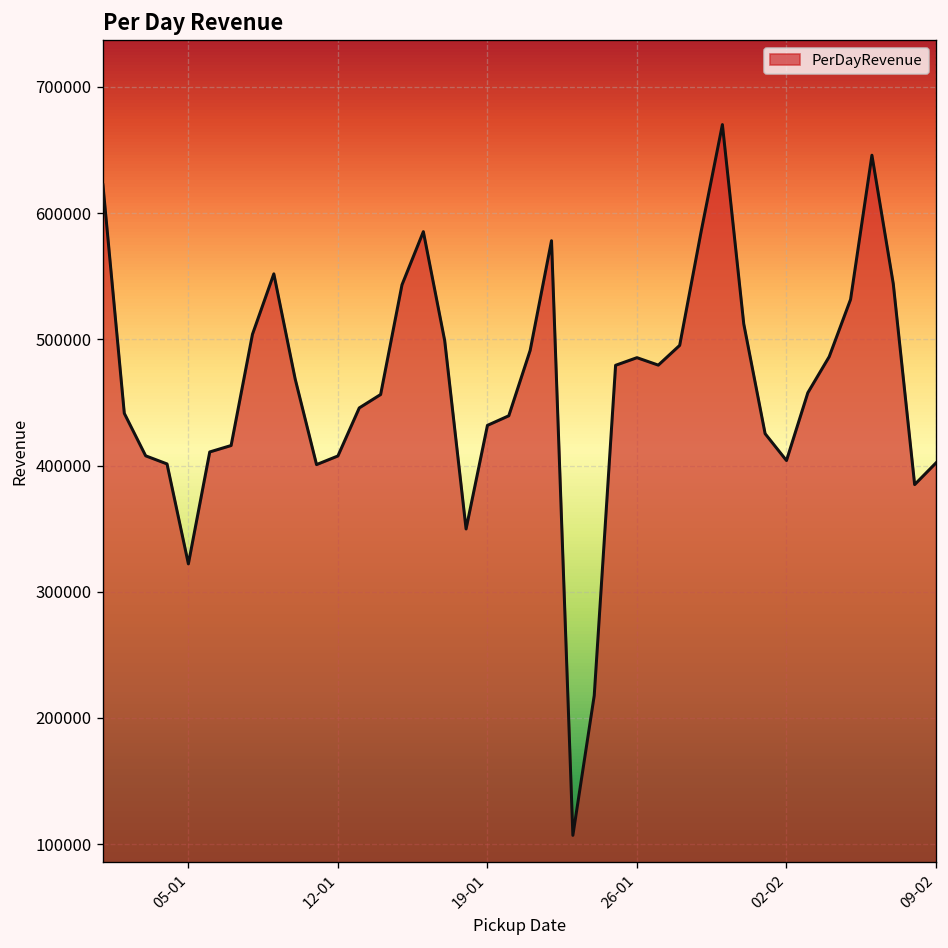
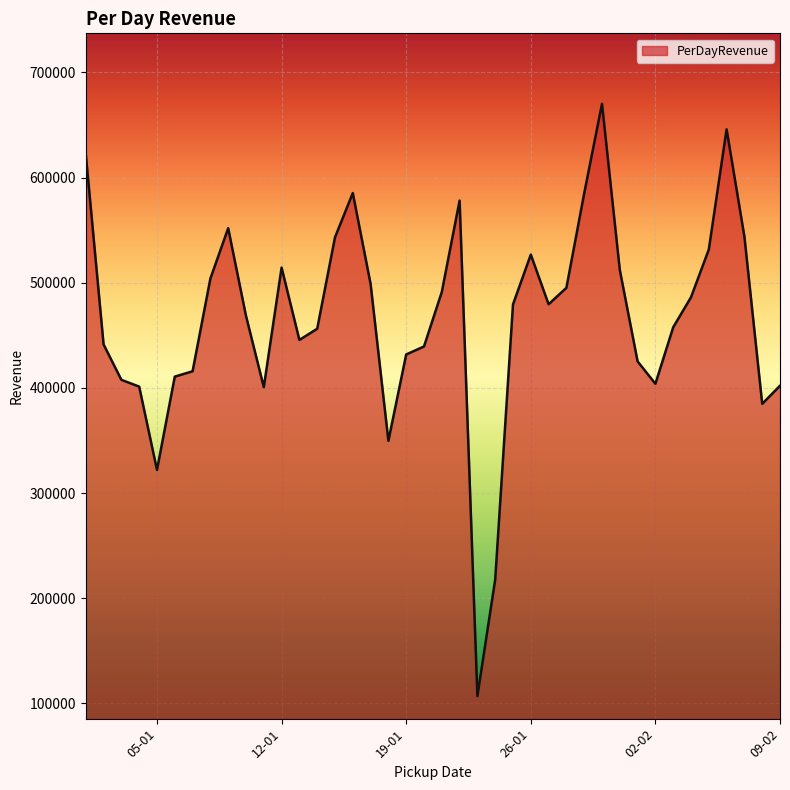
12-01: 408000 -> 514000
26-01: 485000 -> 527000
